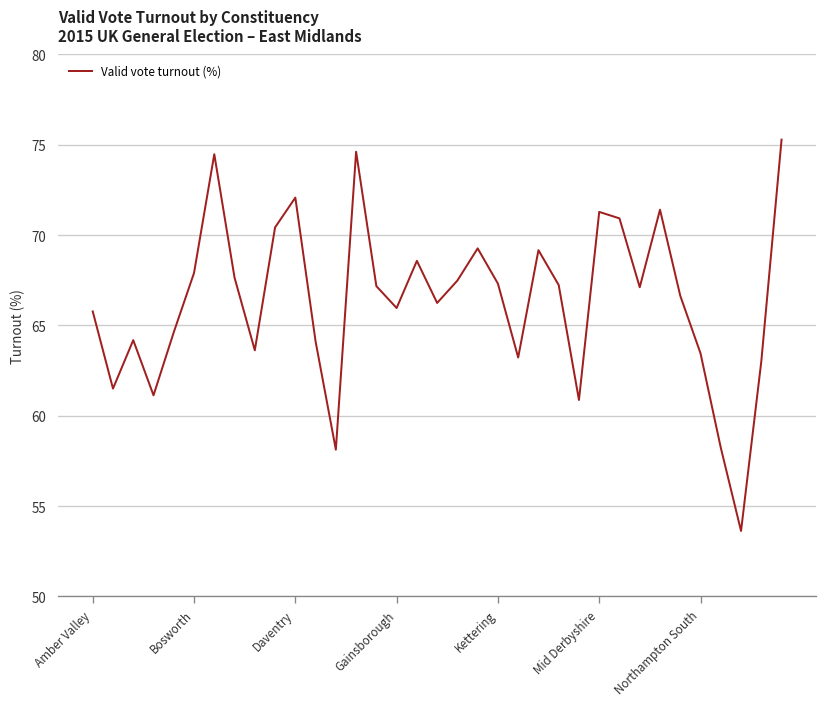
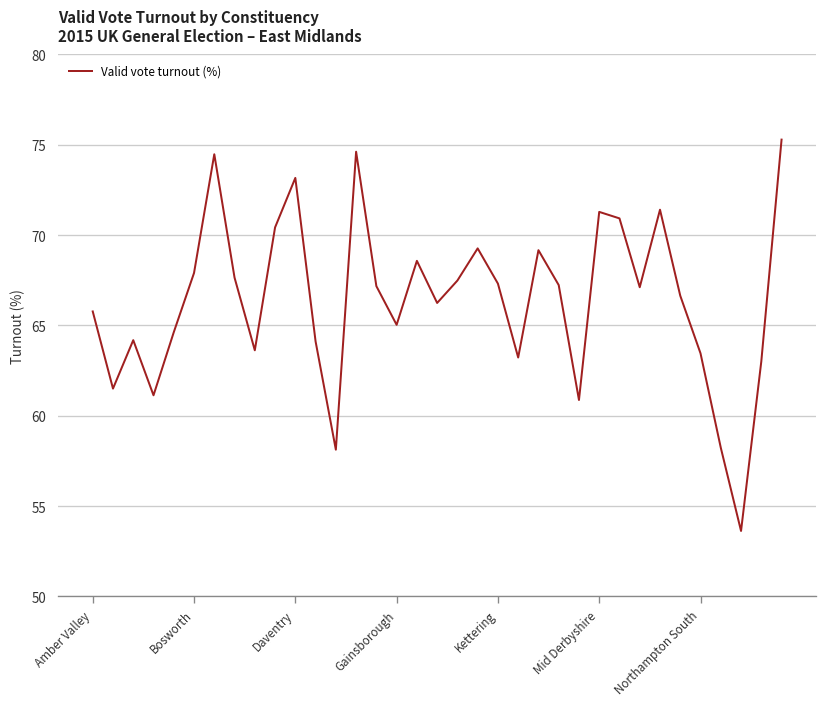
Daventry: 72.1 -> 73.2
Gainsborough: 66.0 -> 65.0
